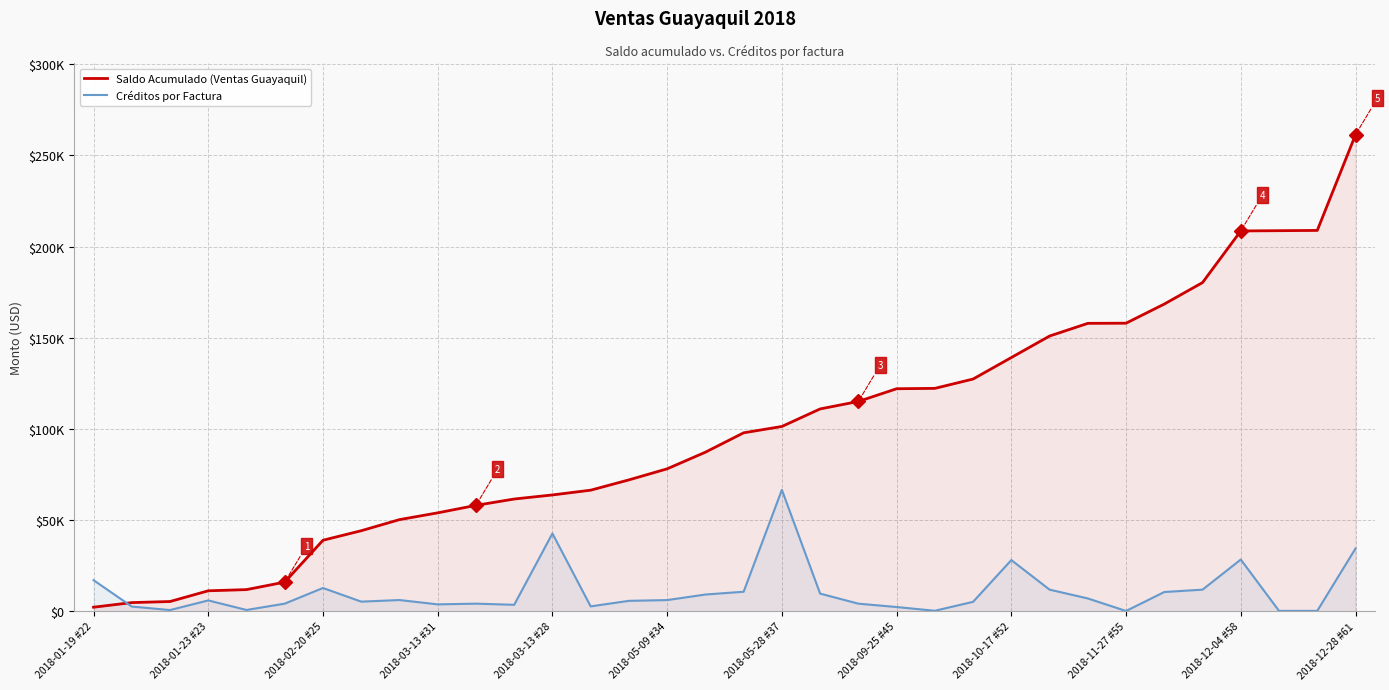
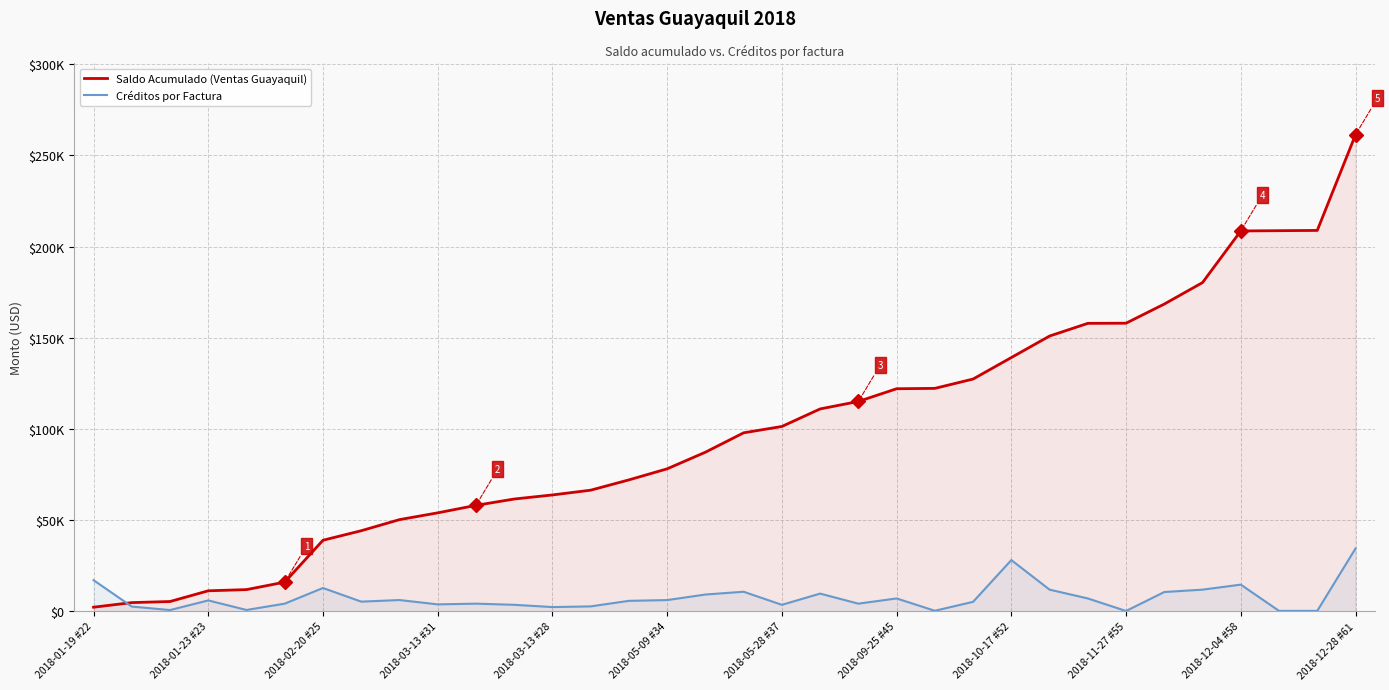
Créditos por Factura, 2018-03-13 #28: $43000 -> $2000
Créditos por Factura, 2018-05-28 #37: $67000 -> $3000
Créditos por Factura, 2018-09-25 #45: $2000 -> $7000
Créditos por Factura, 2018-12-04 #58: $28000 -> $15000
